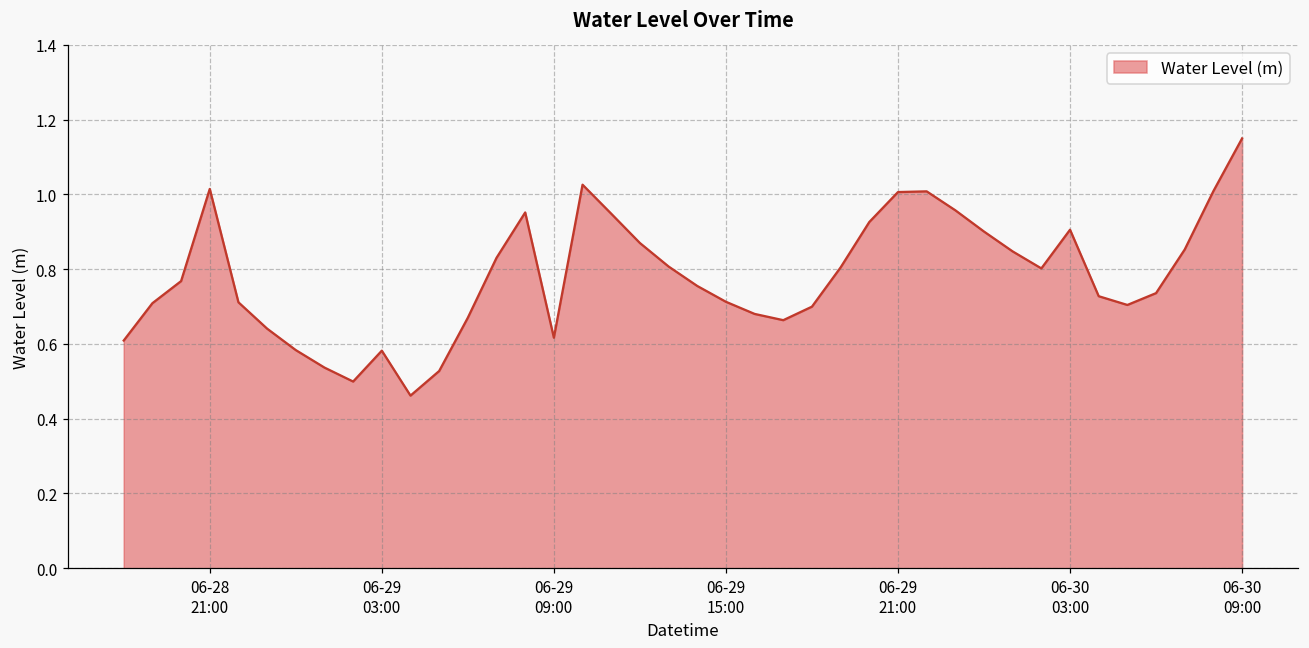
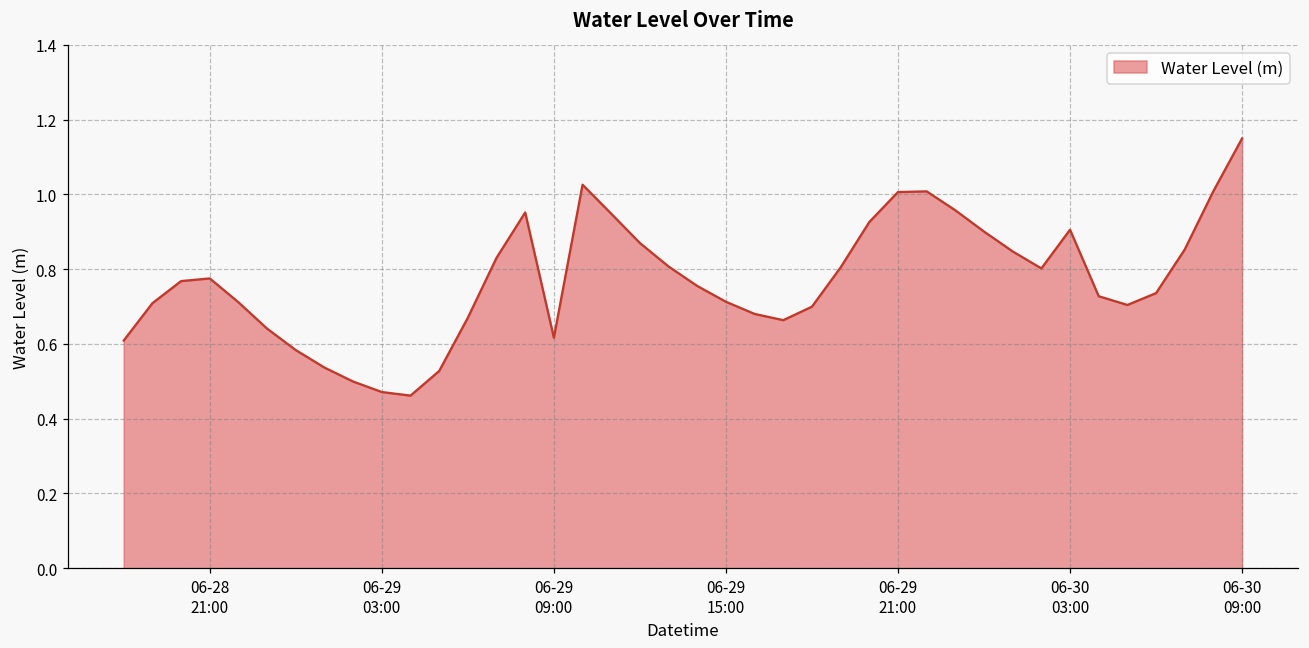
06-28 21:00: 1.01 -> 0.78
06-29 03:00: 0.58 -> 0.47
